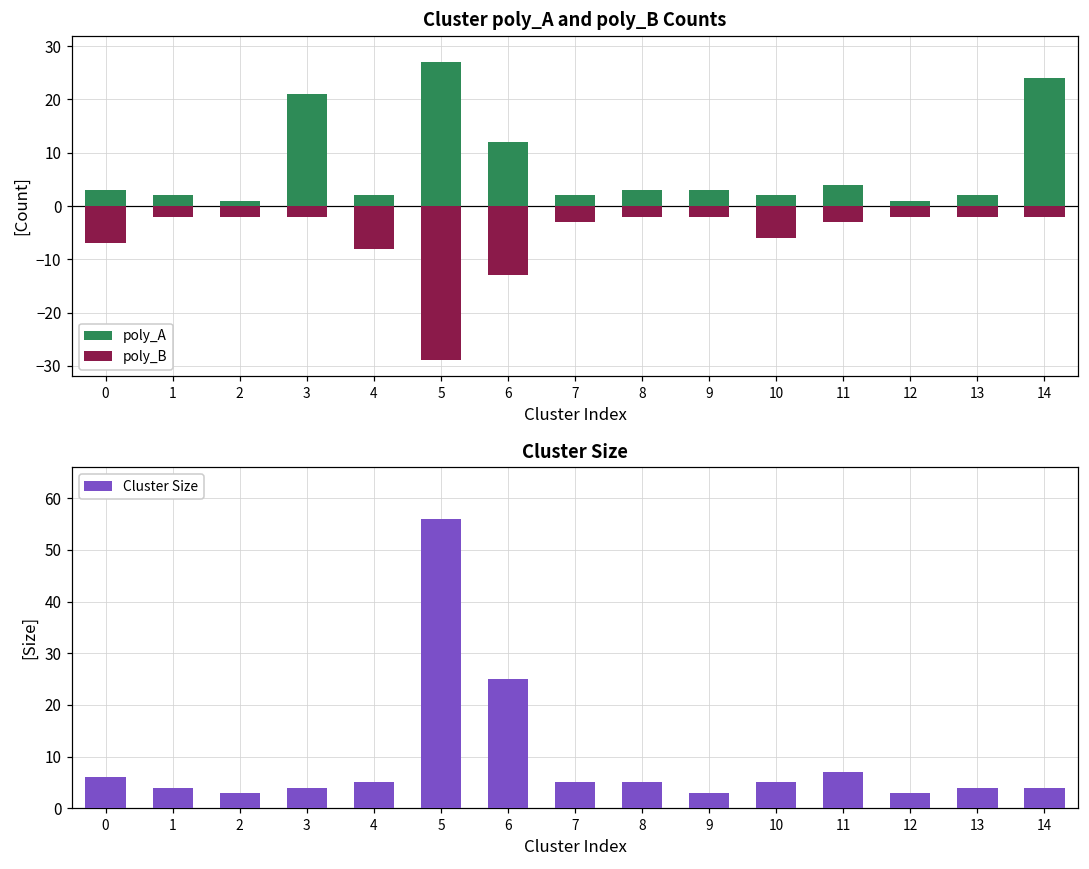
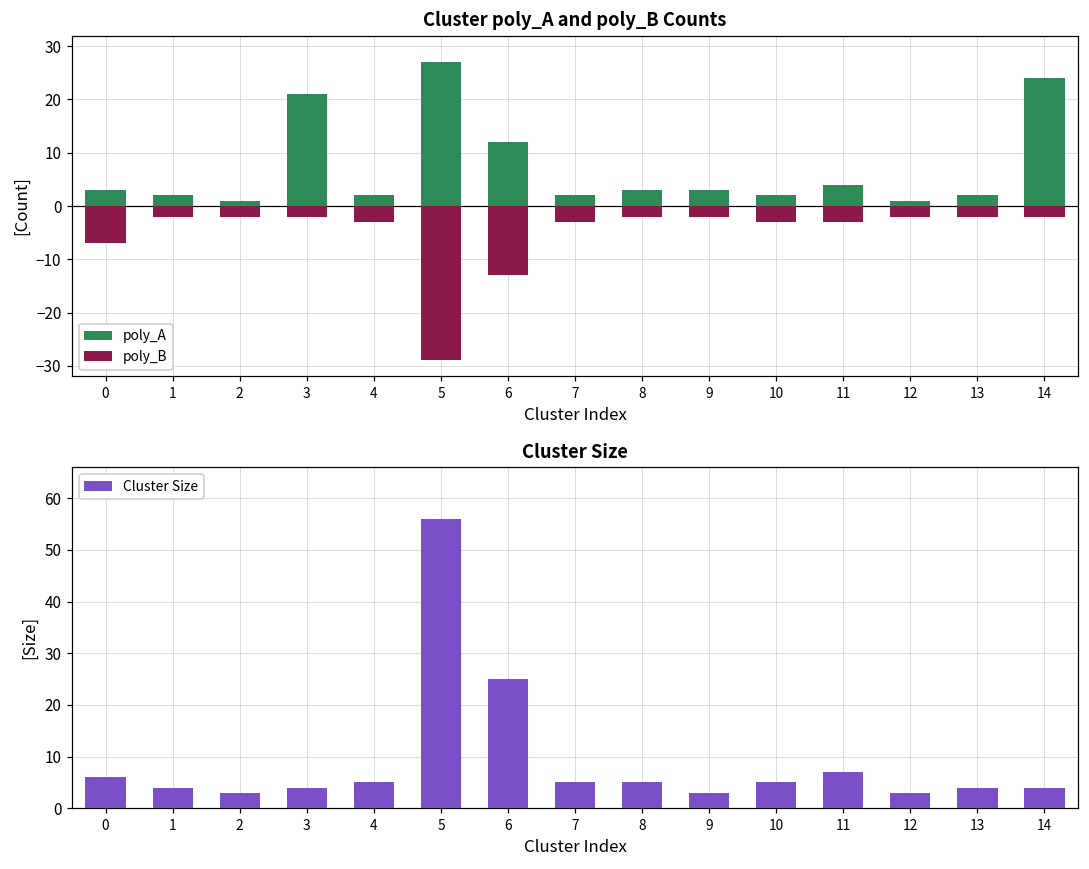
Cluster poly_A and poly_B Counts, poly_B, 4: -8 -> -3
Cluster poly_A and poly_B Counts, poly_B, 10: -6 -> -3
